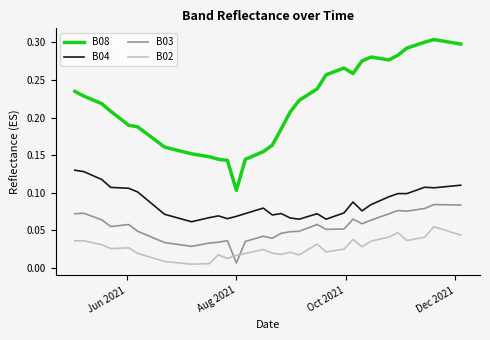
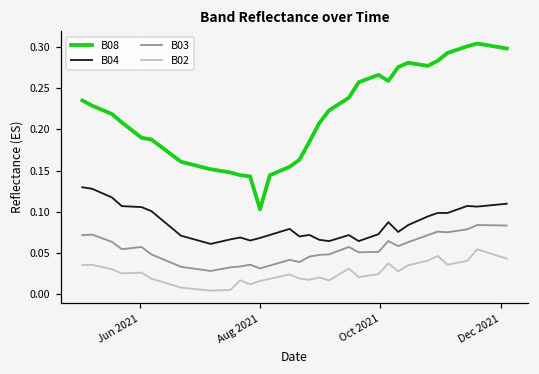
B03, Aug 2021: 0.01 -> 0.03
